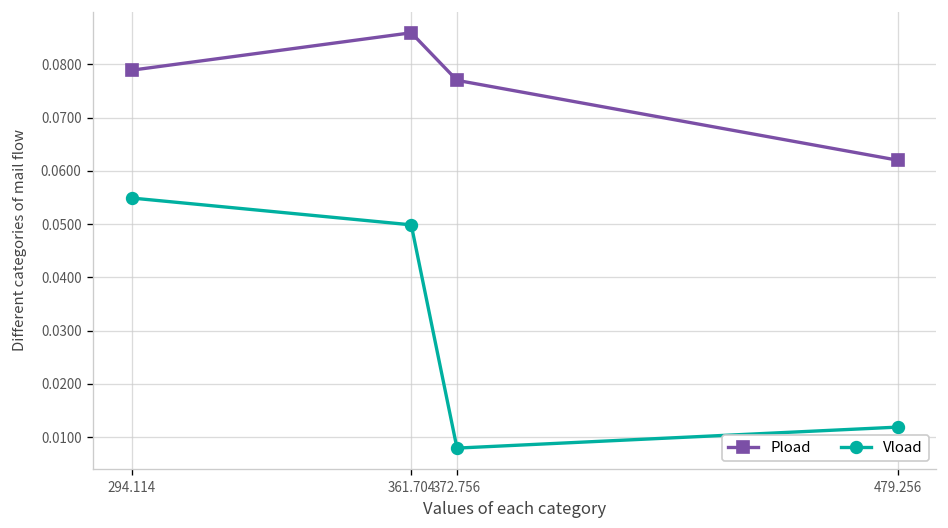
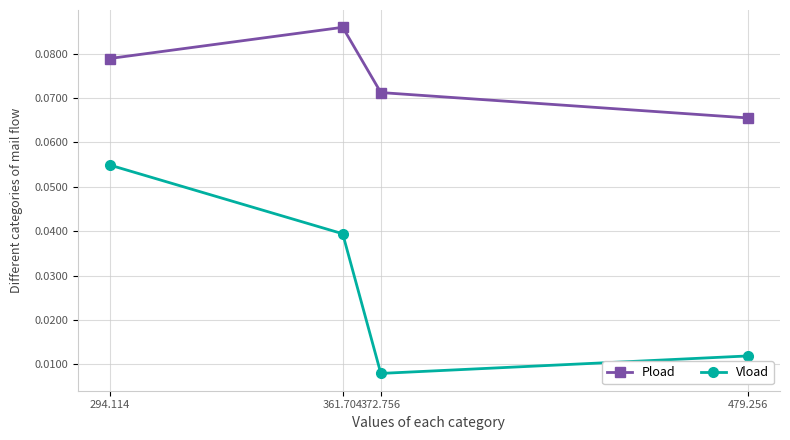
Vload, 361.704: 0.050 -> 0.039
Pload, 372.756: 0.077 -> 0.071
Pload, 479.256: 0.062 -> 0.066
